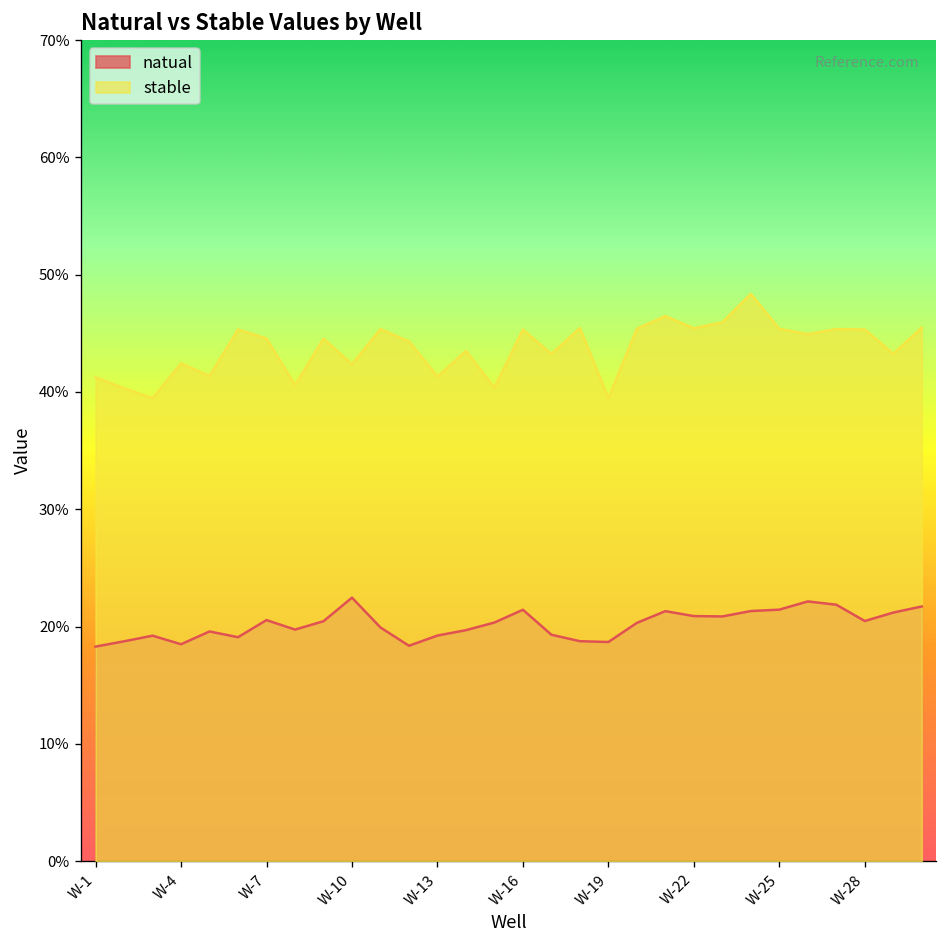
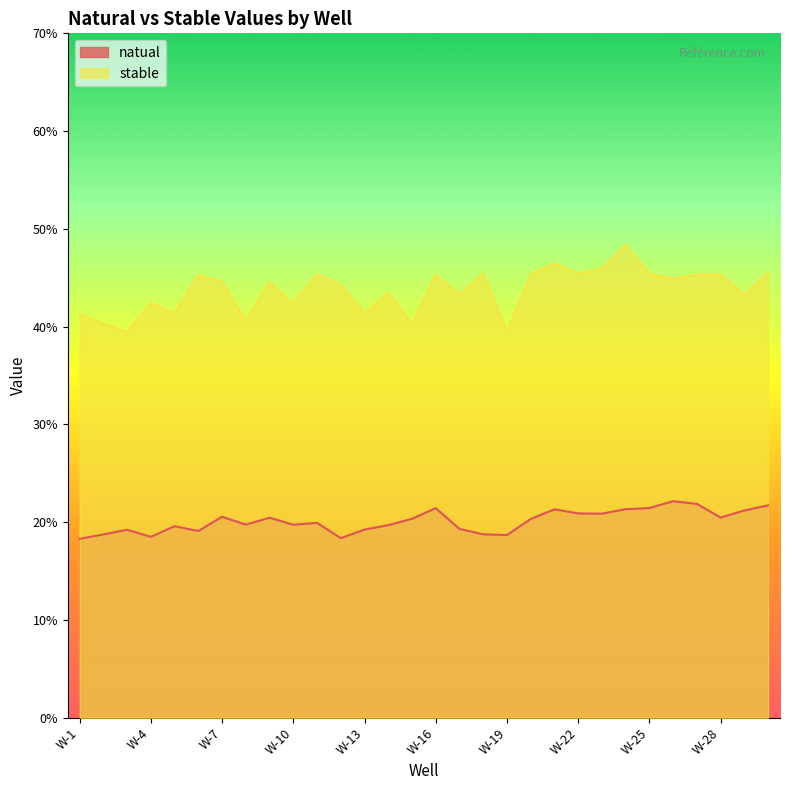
natual, W-10: 22% -> 20%
